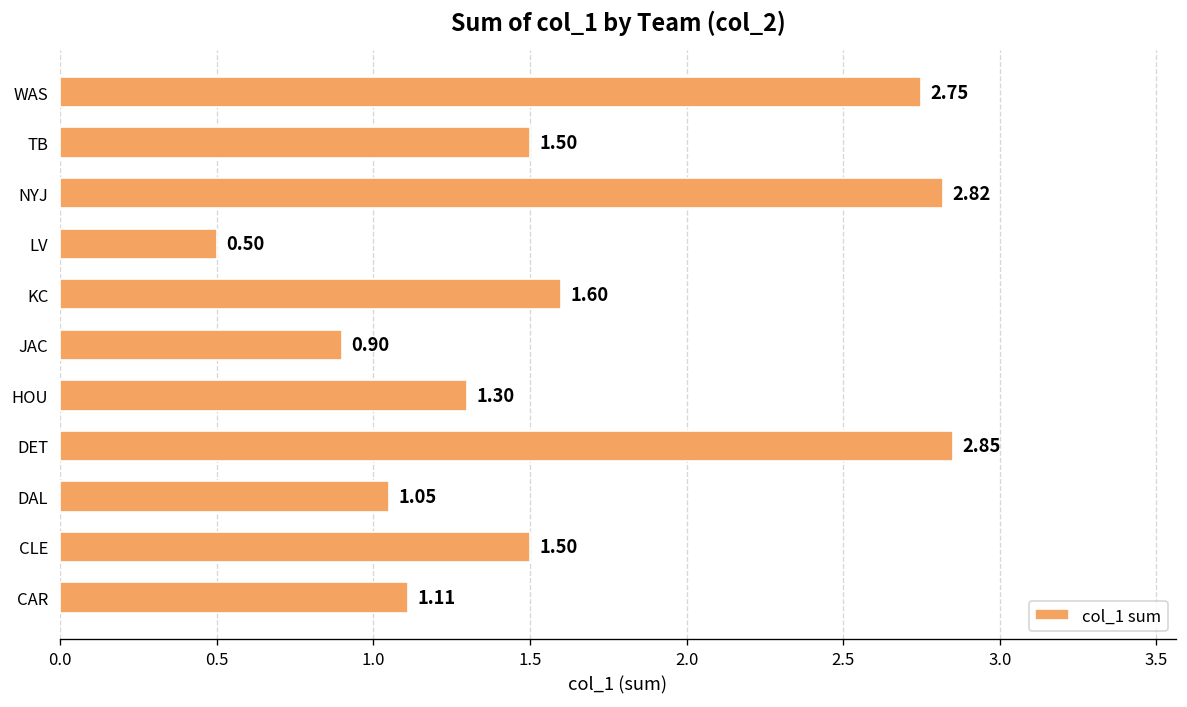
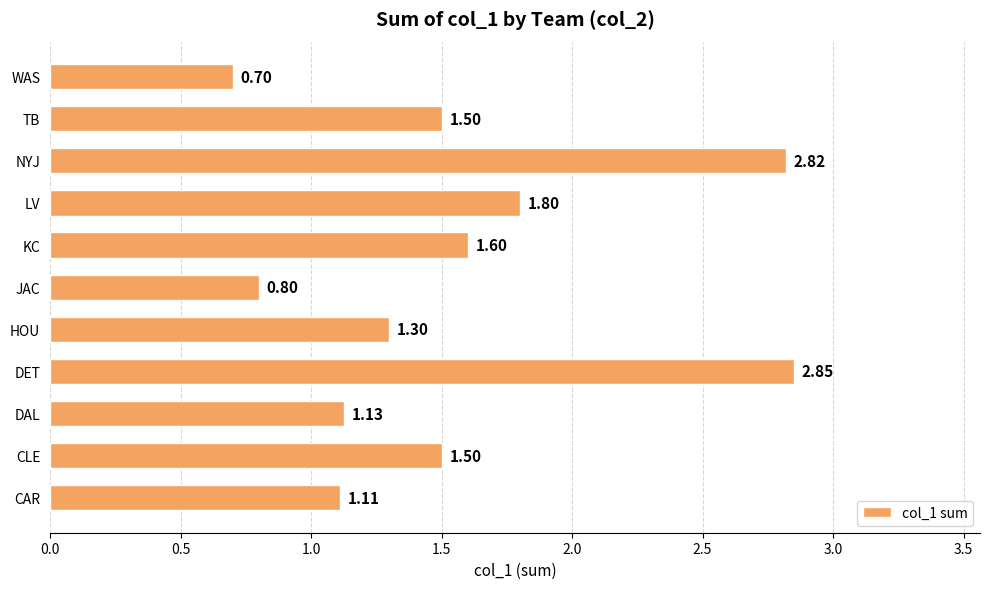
WAS: 2.75 -> 0.70
LV: 0.50 -> 1.80
JAC: 0.90 -> 0.80
DAL: 1.05 -> 1.13
